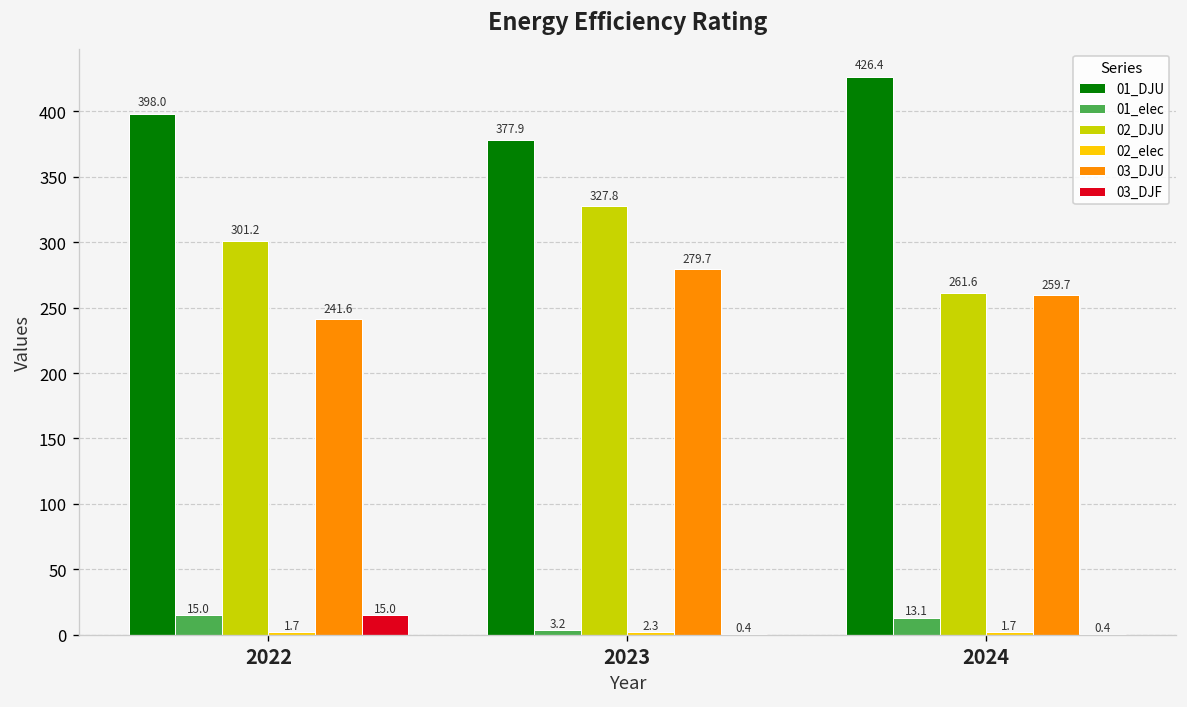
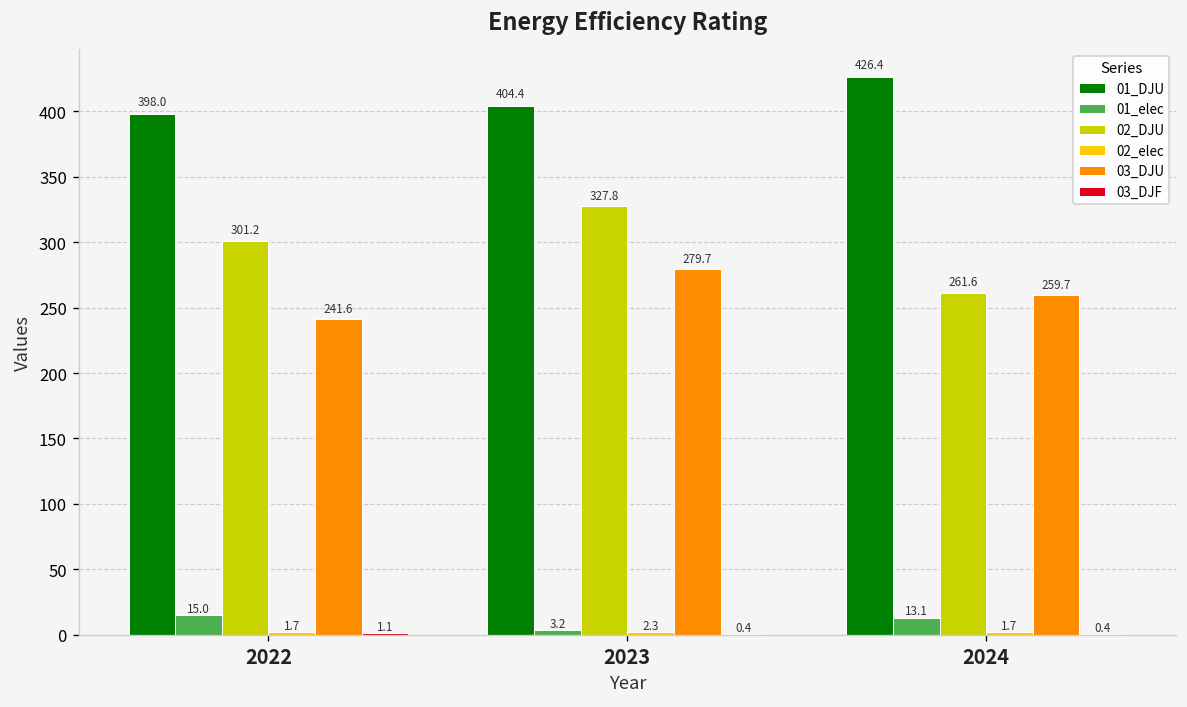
03_DJF, 2022: 15.0 -> 1.1
01_DJU, 2023: 377.9 -> 404.4
